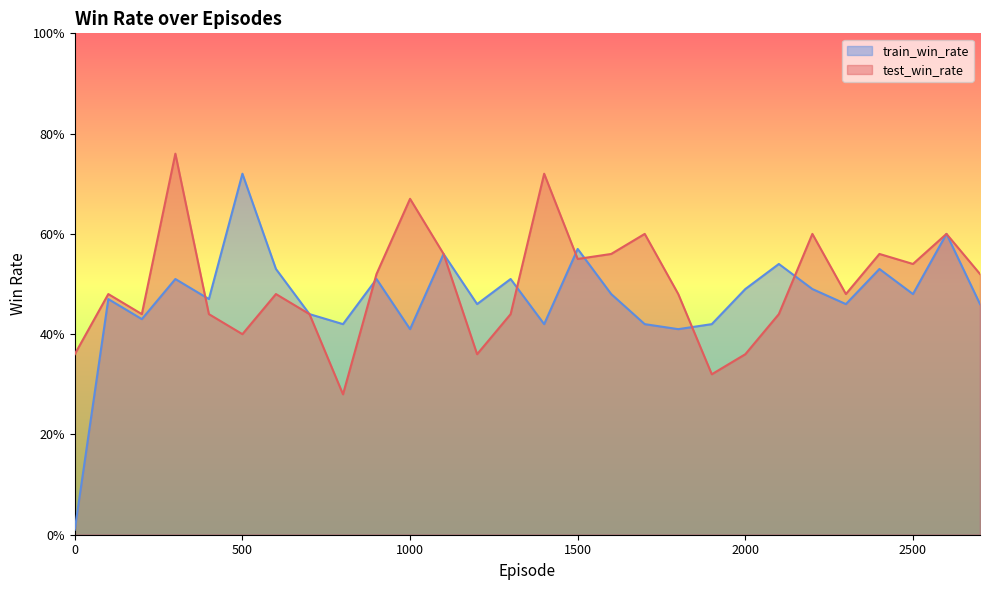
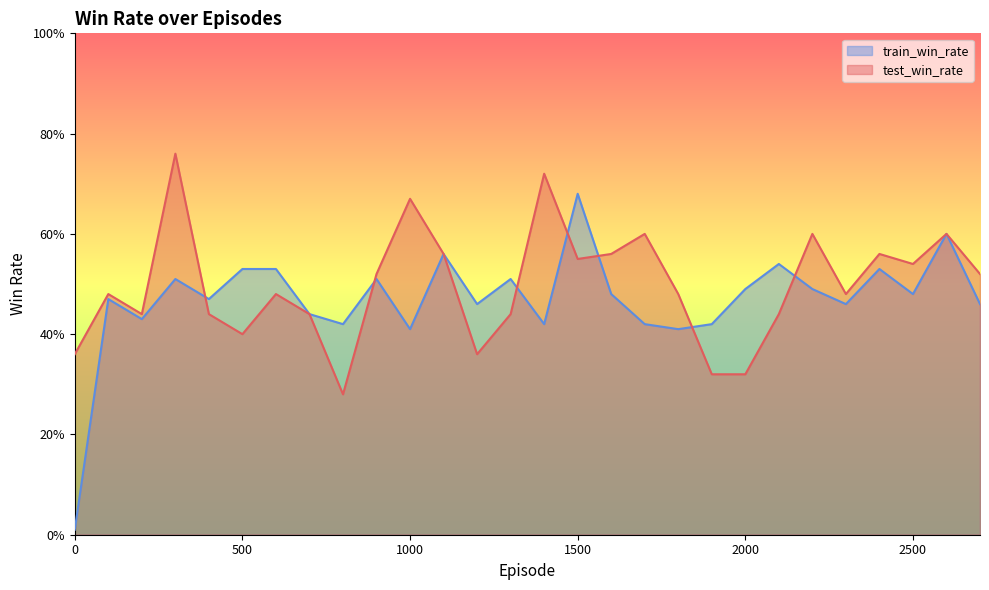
train_win_rate, 500: 72% -> 53%
train_win_rate, 1500: 57% -> 68%
test_win_rate, 2000: 36% -> 32%
